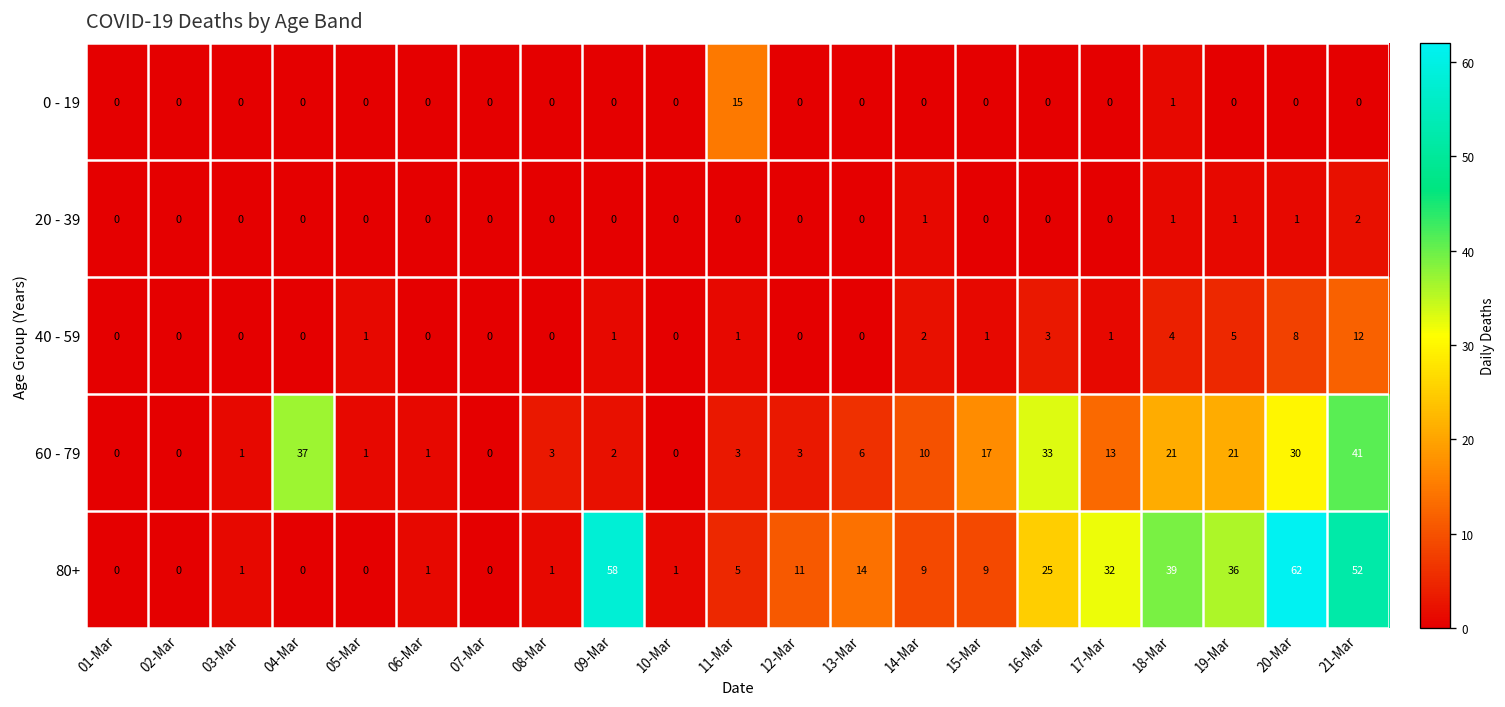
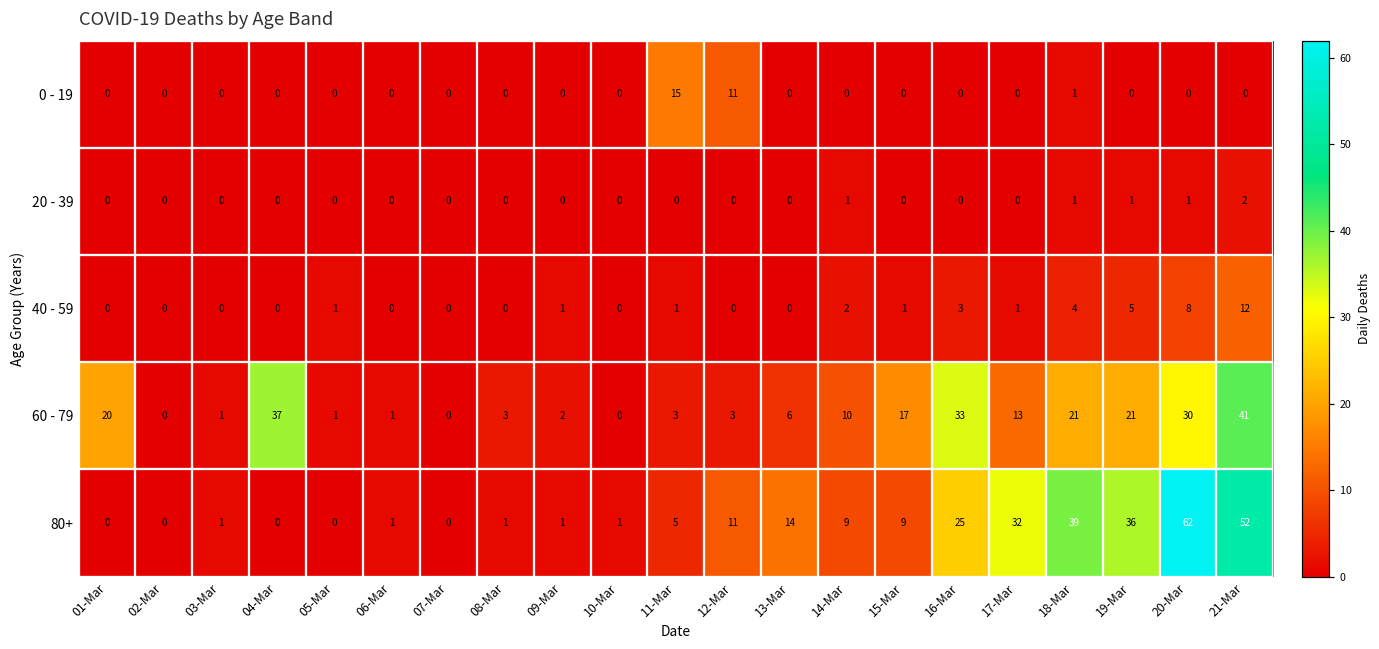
0 - 19, 12-Mar: 0 -> 11
60 - 79, 01-Mar: 0 -> 20
80+, 09-Mar: 58 -> 1
